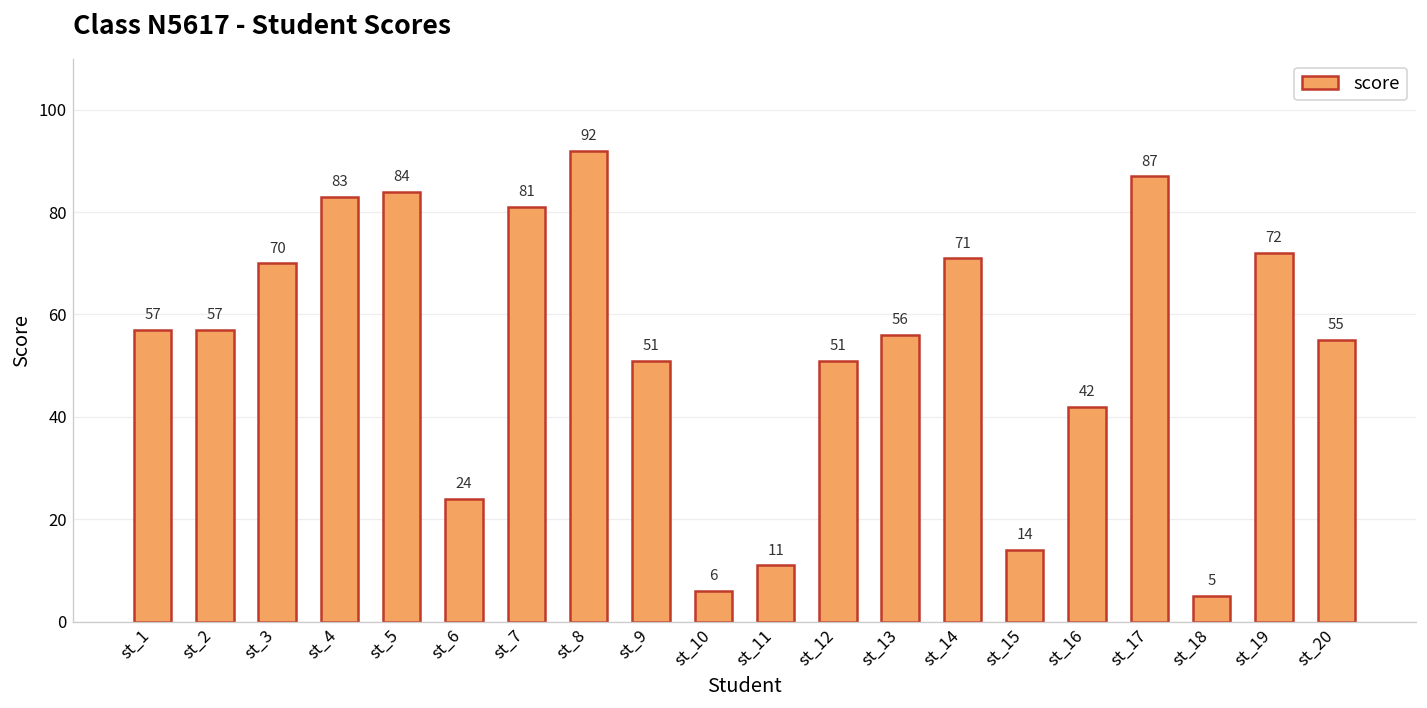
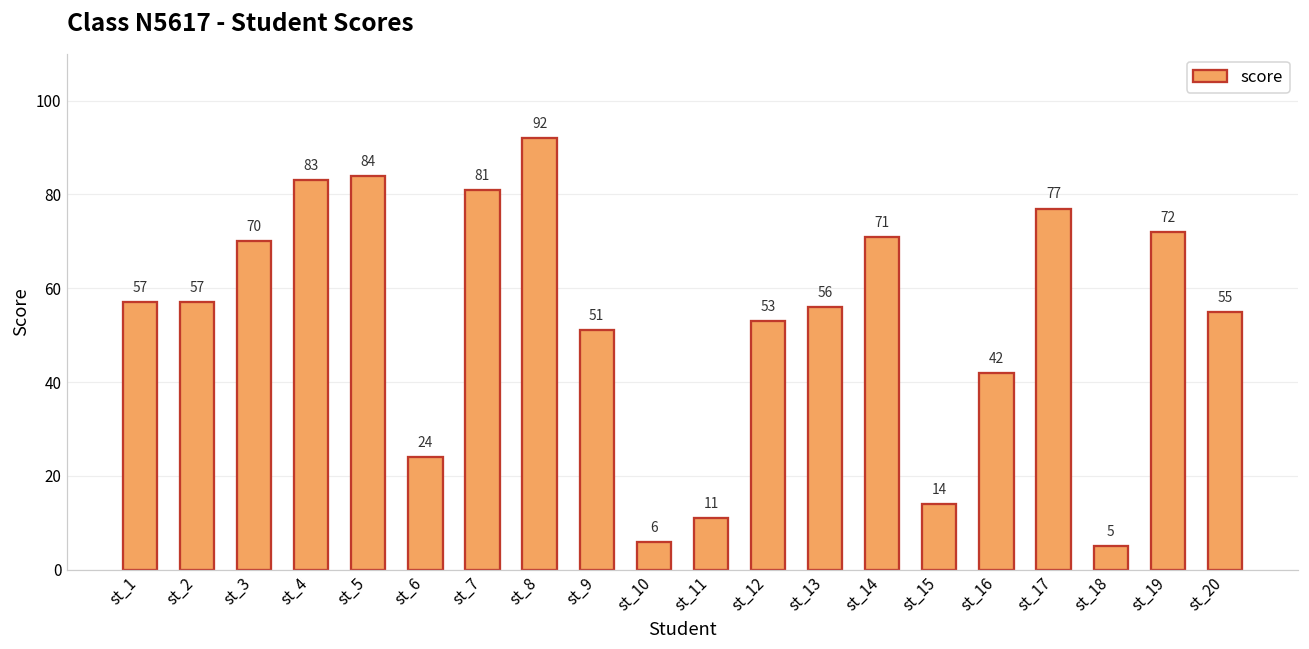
st_12: 51 -> 53
st_17: 87 -> 77
